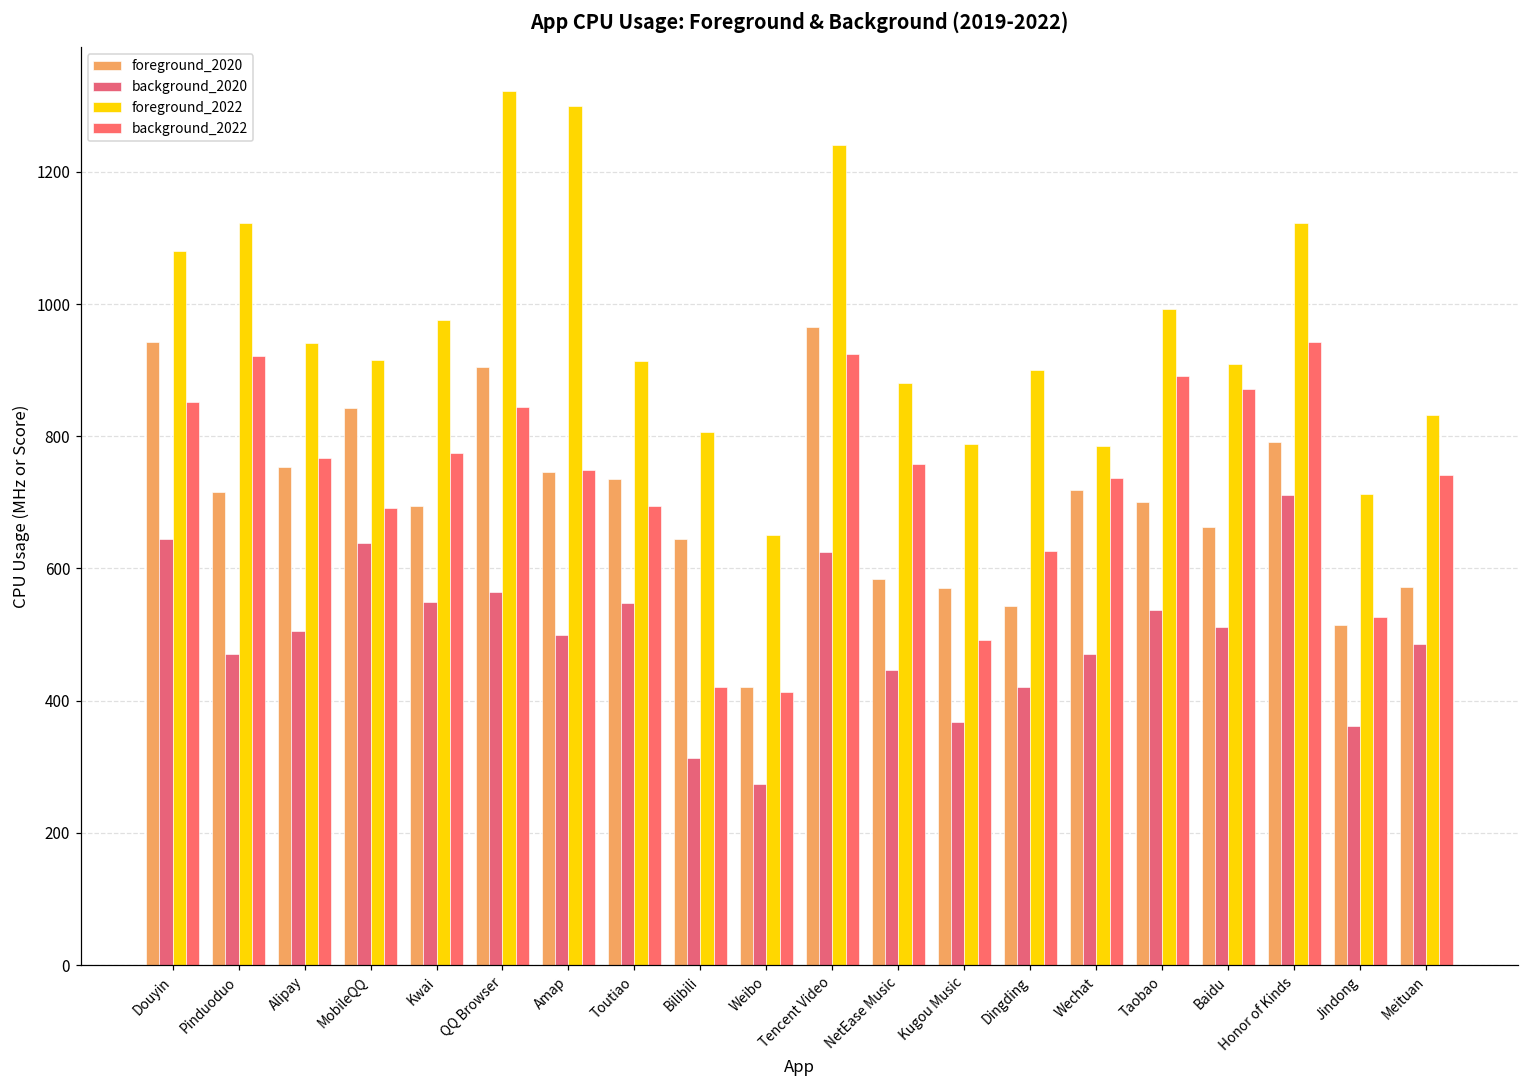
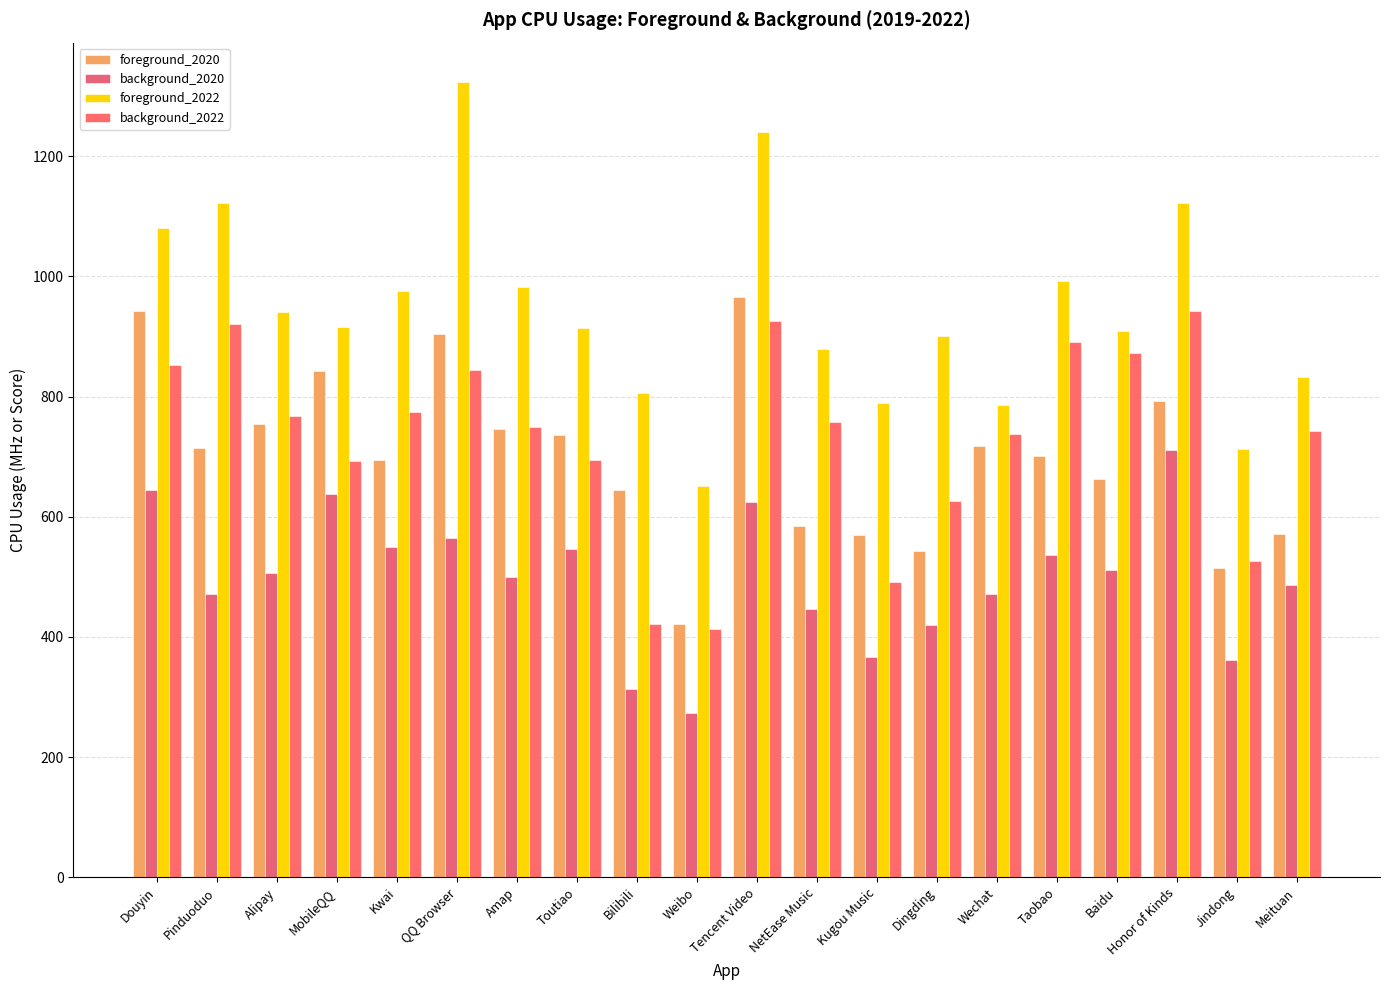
foreground_2022, Amap: 1300 -> 980
